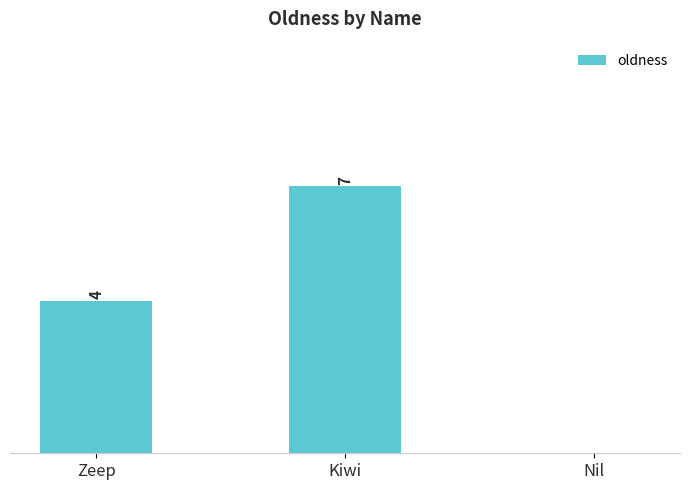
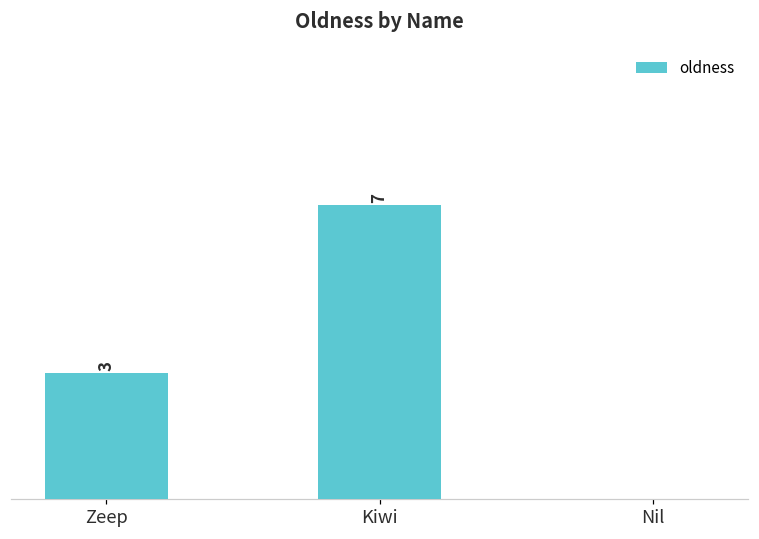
Zeep: 4 -> 3
